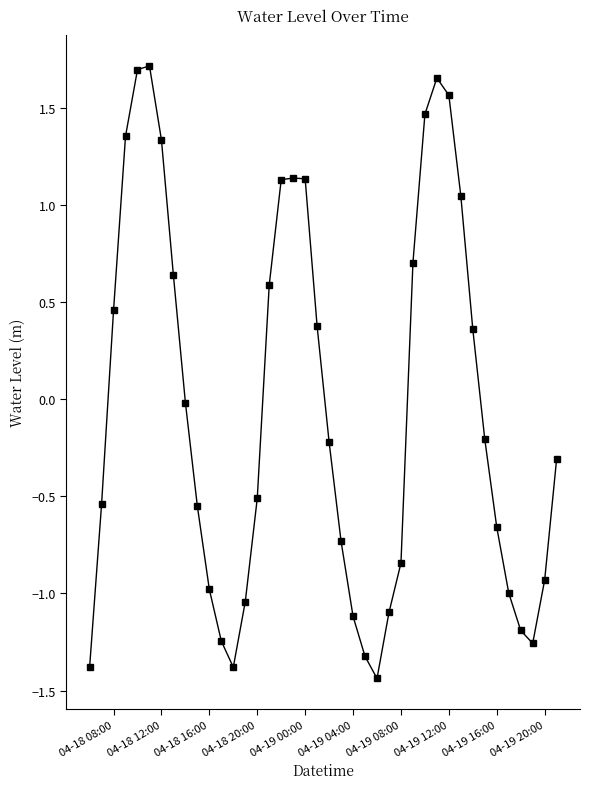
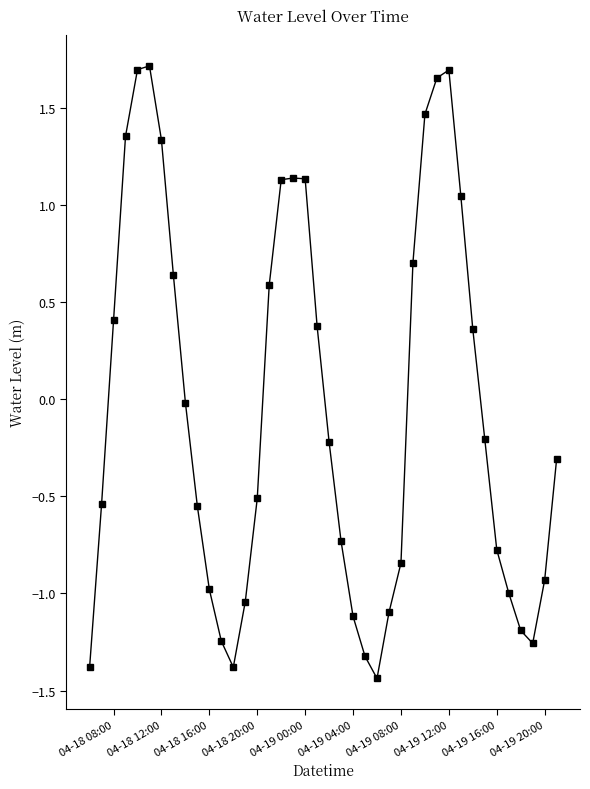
04-18 08:00: 0.46 -> 0.41
04-19 12:00: 1.57 -> 1.70
04-19 16:00: -0.66 -> -0.77
